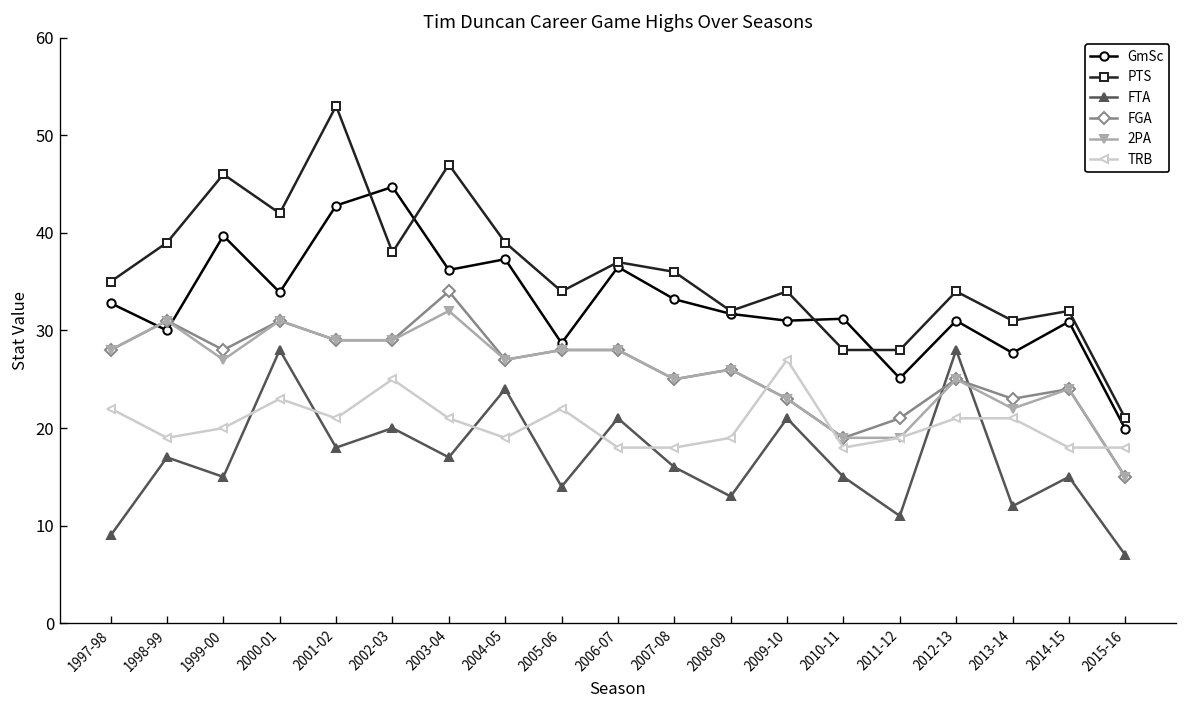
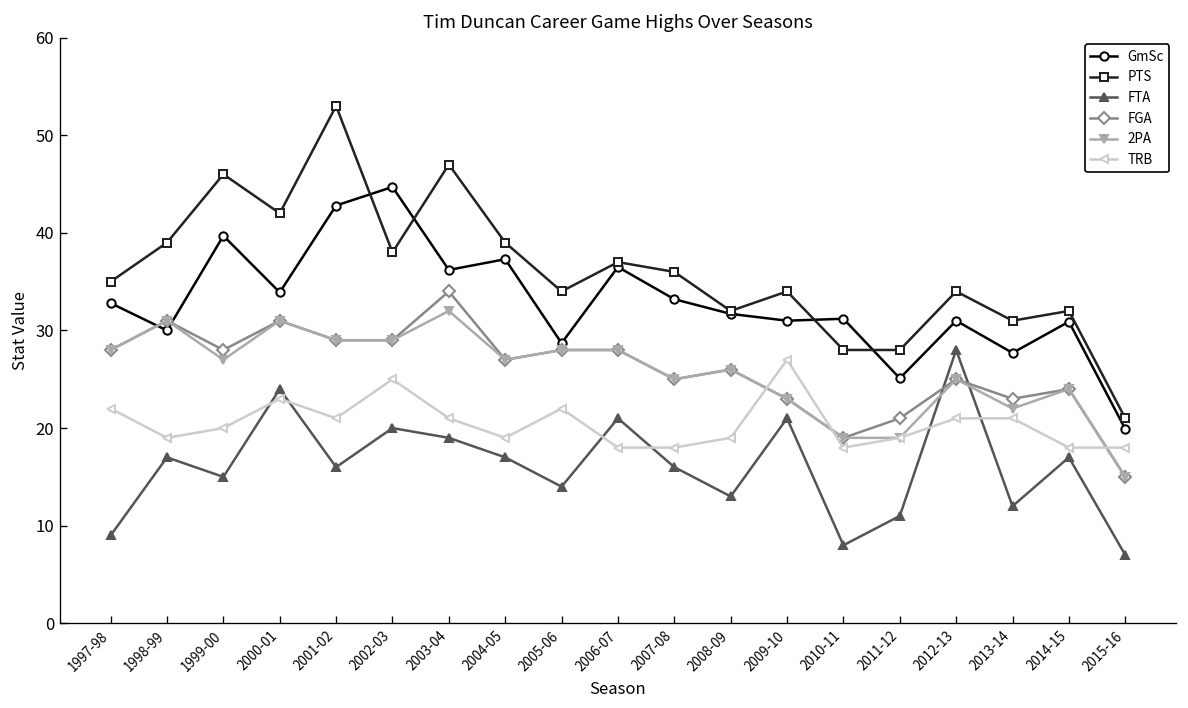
FTA, 2000-01: 28 -> 24
FTA, 2001-02: 18 -> 16
FTA, 2003-04: 17 -> 19
FTA, 2004-05: 24 -> 17
FTA, 2010-11: 15 -> 8
FTA, 2014-15: 15 -> 17
